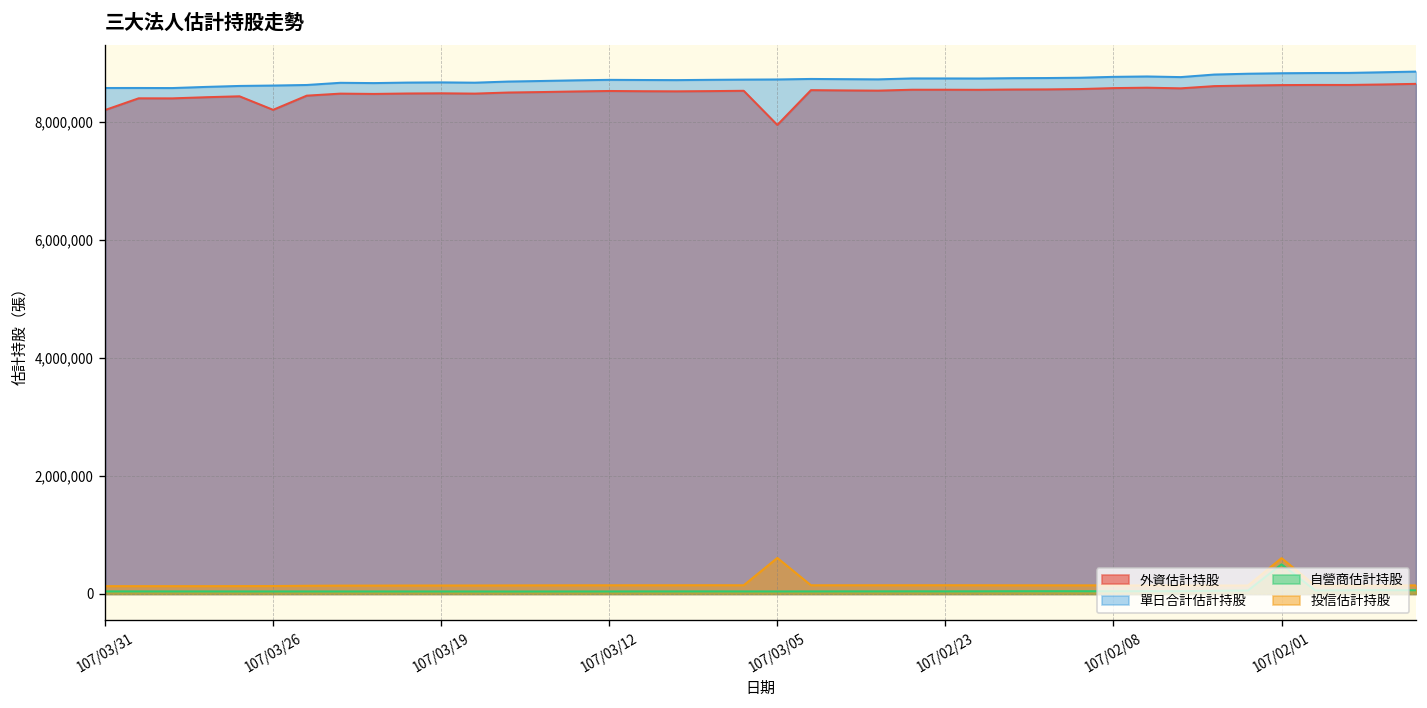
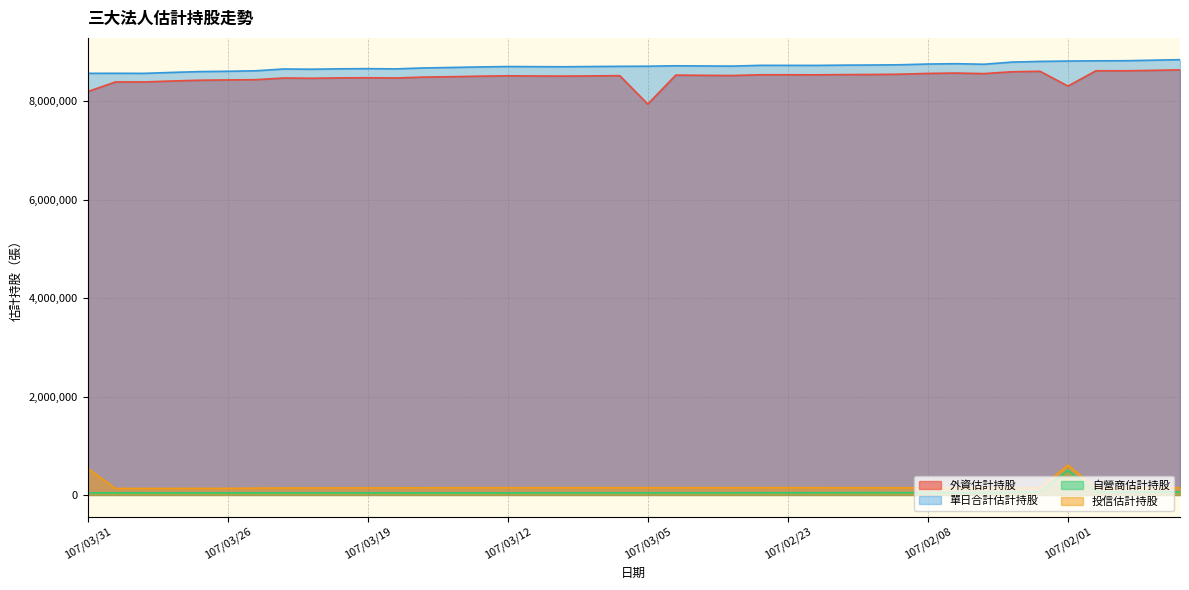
投信估計持股, 107/03/31: 100,000 -> 500,000
外資估計持股, 107/03/26: 8,200,000 -> 8,400,000
投信估計持股, 107/03/05: 600,000 -> 100,000
外資估計持股, 107/02/01: 8,600,000 -> 8,300,000
